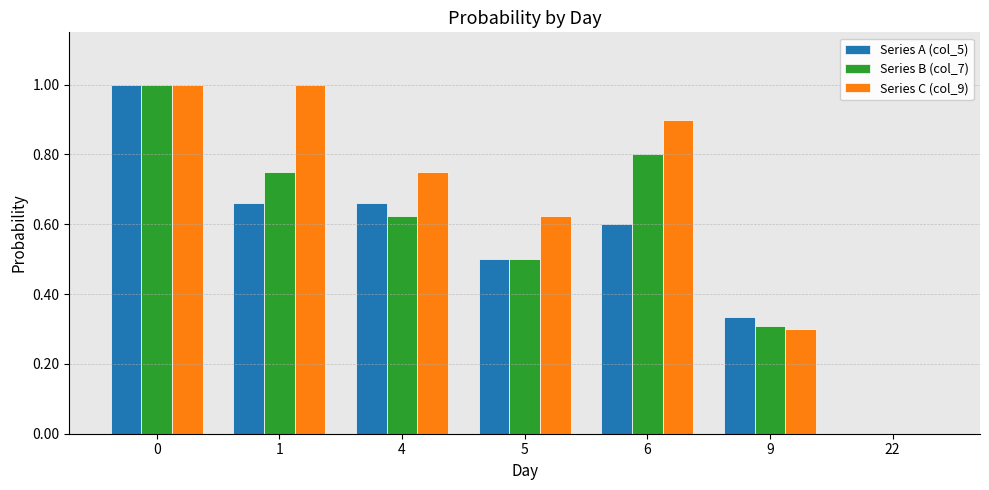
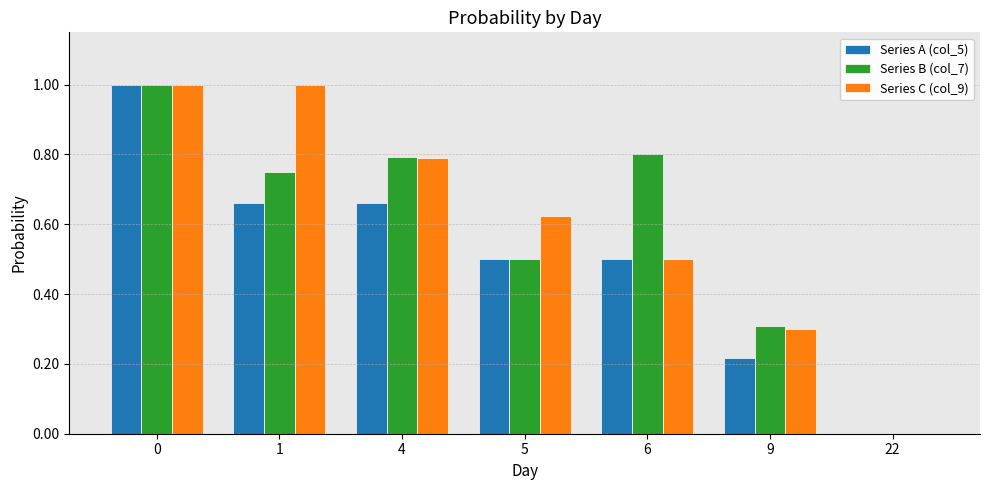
Series B (col_7), 4: 0.63 -> 0.79
Series C (col_9), 4: 0.75 -> 0.79
Series A (col_5), 6: 0.6 -> 0.5
Series C (col_9), 6: 0.9 -> 0.5
Series A (col_5), 9: 0.33 -> 0.22
